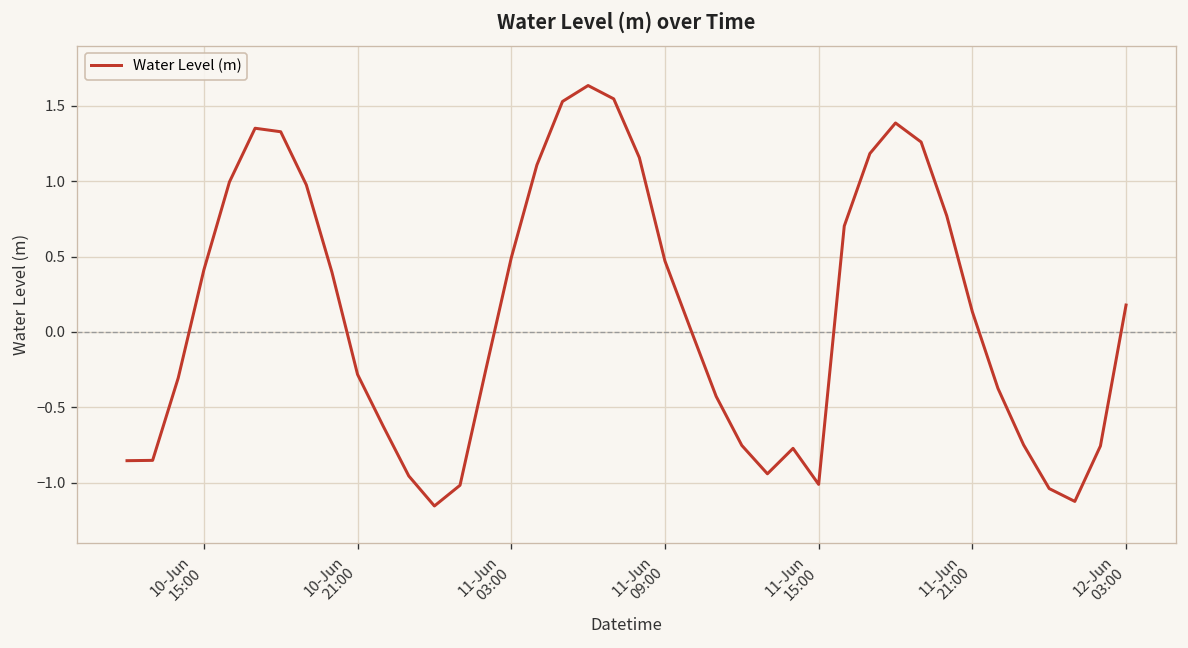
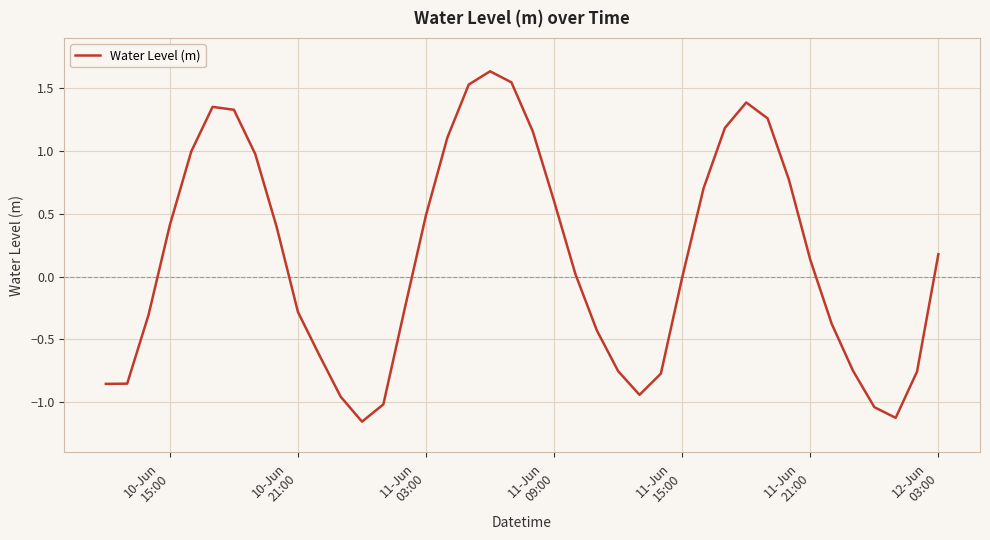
11-Jun 09:00: 0.47 -> 0.60
11-Jun 15:00: -1.01 -> -0.01
